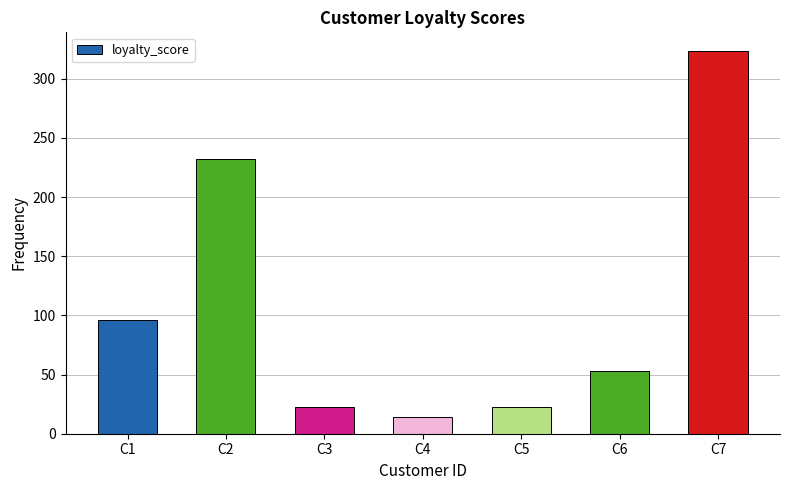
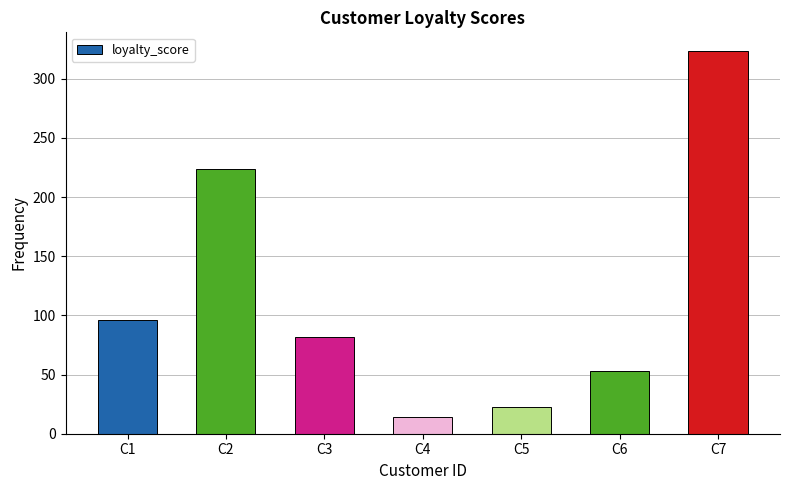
C2: 232 -> 224
C3: 23 -> 82
